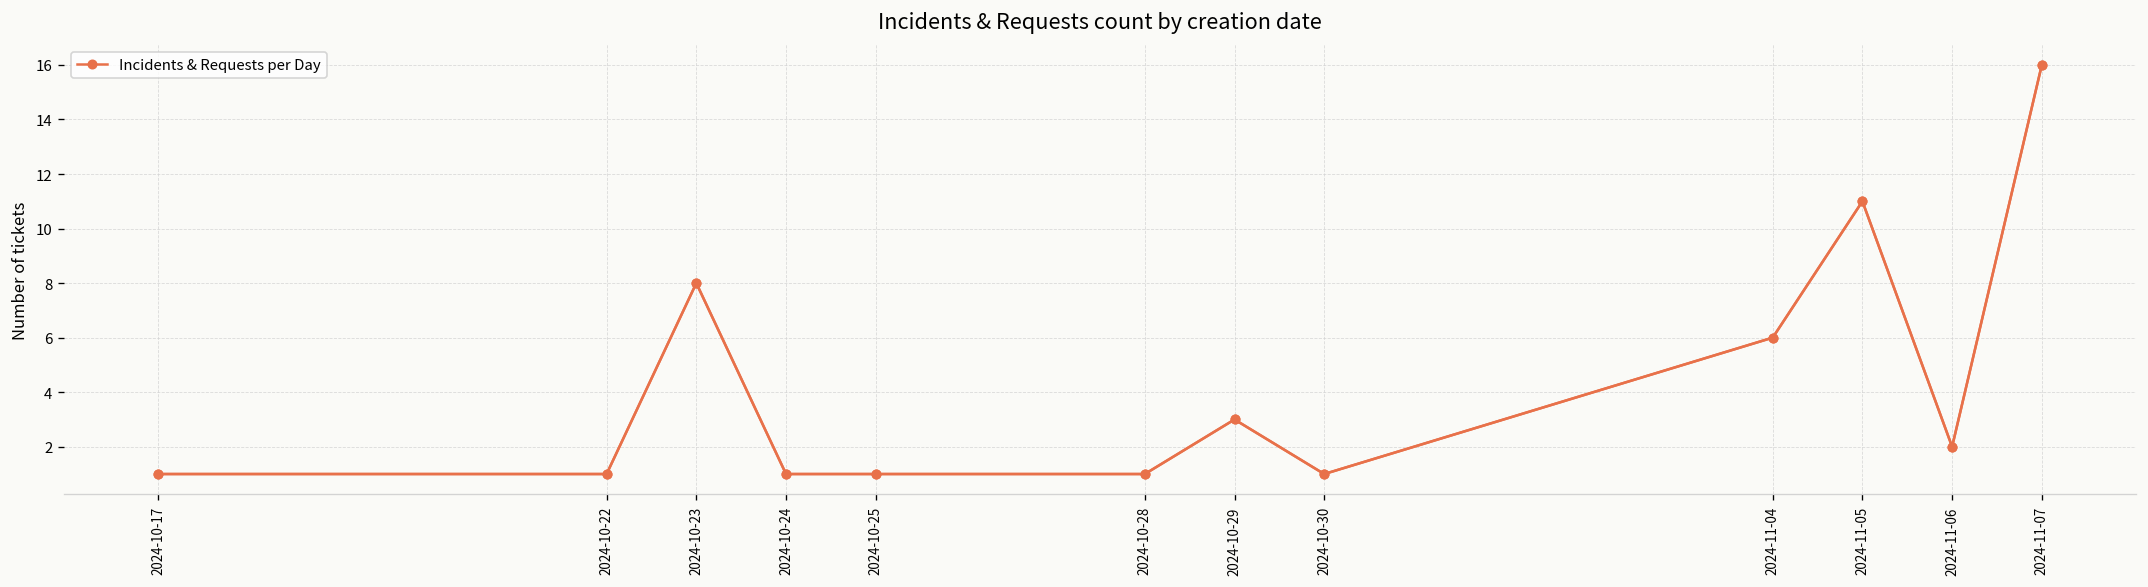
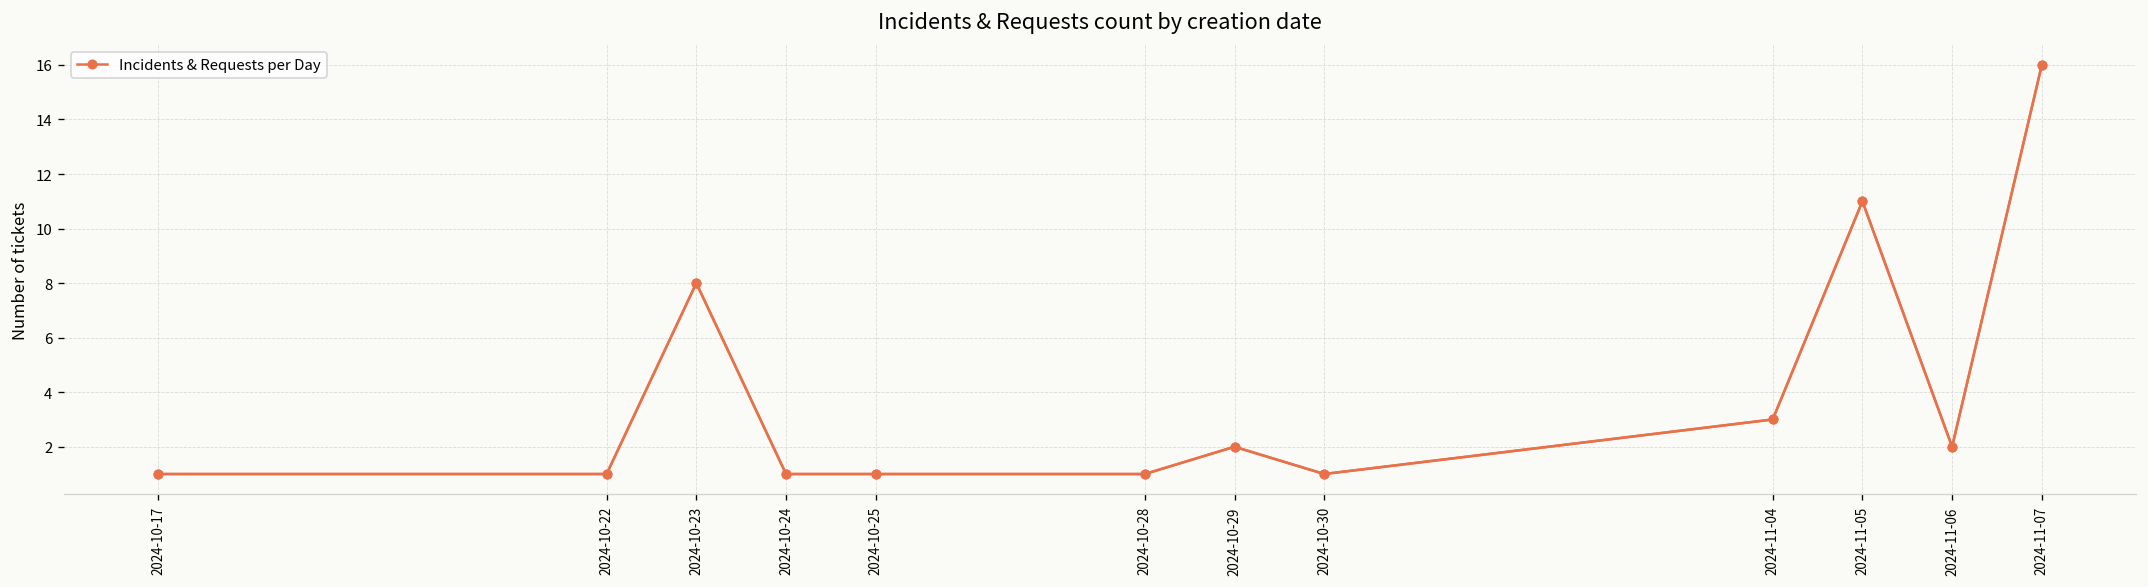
2024-10-29: 3 -> 2
2024-11-04: 6 -> 3
